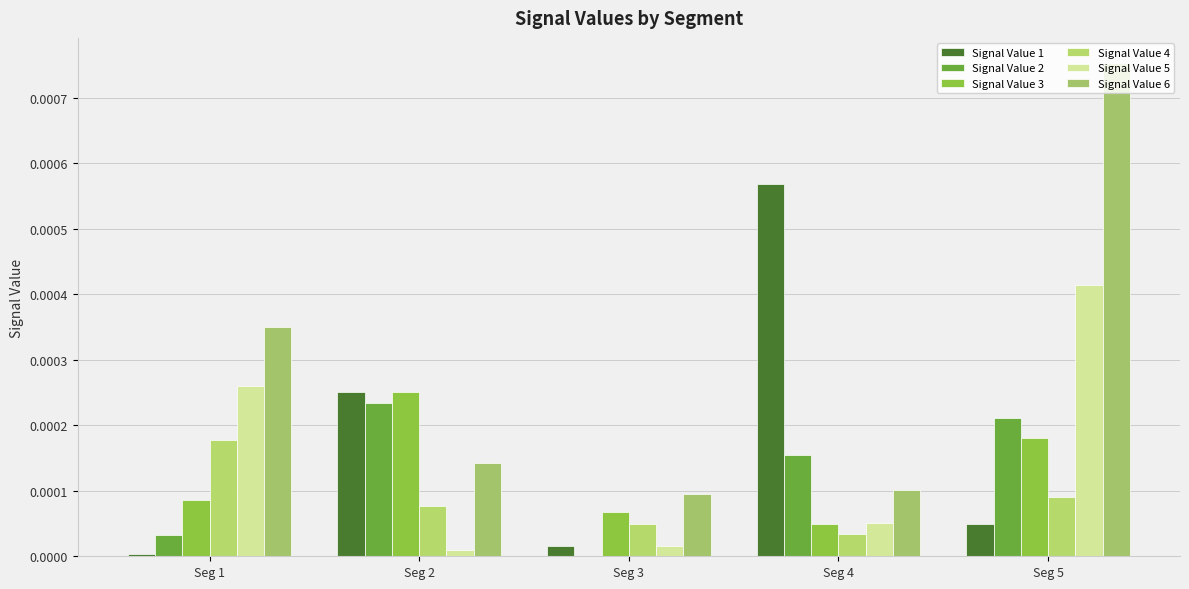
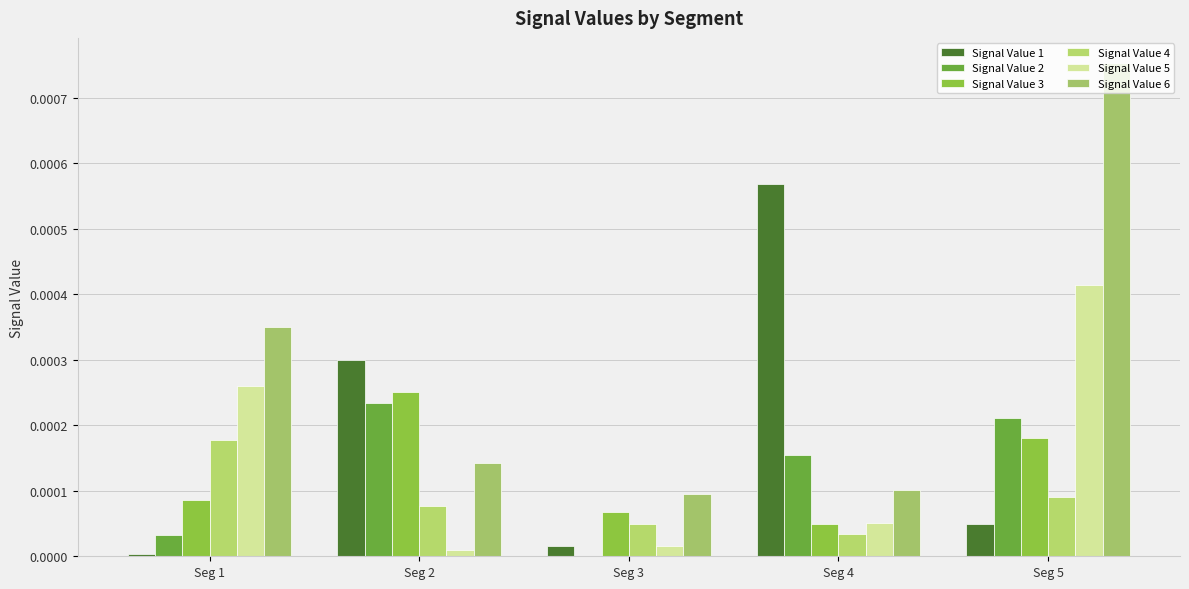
Signal Value 1, Seg 2: 0.00025 -> 0.00030
